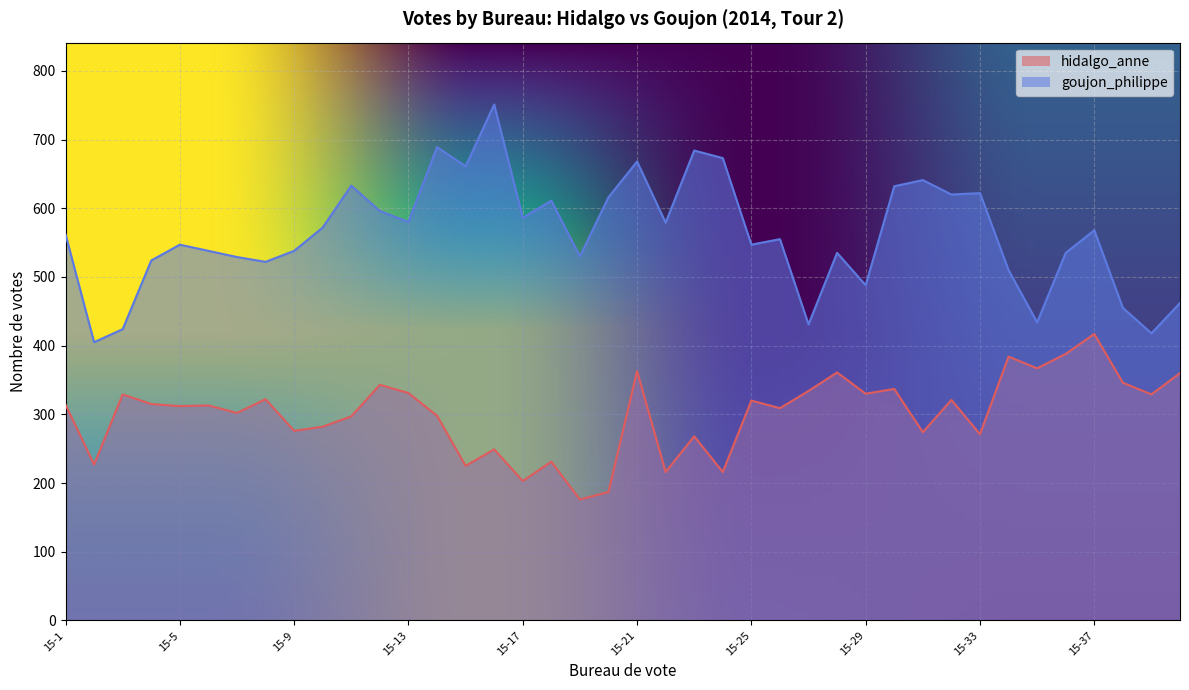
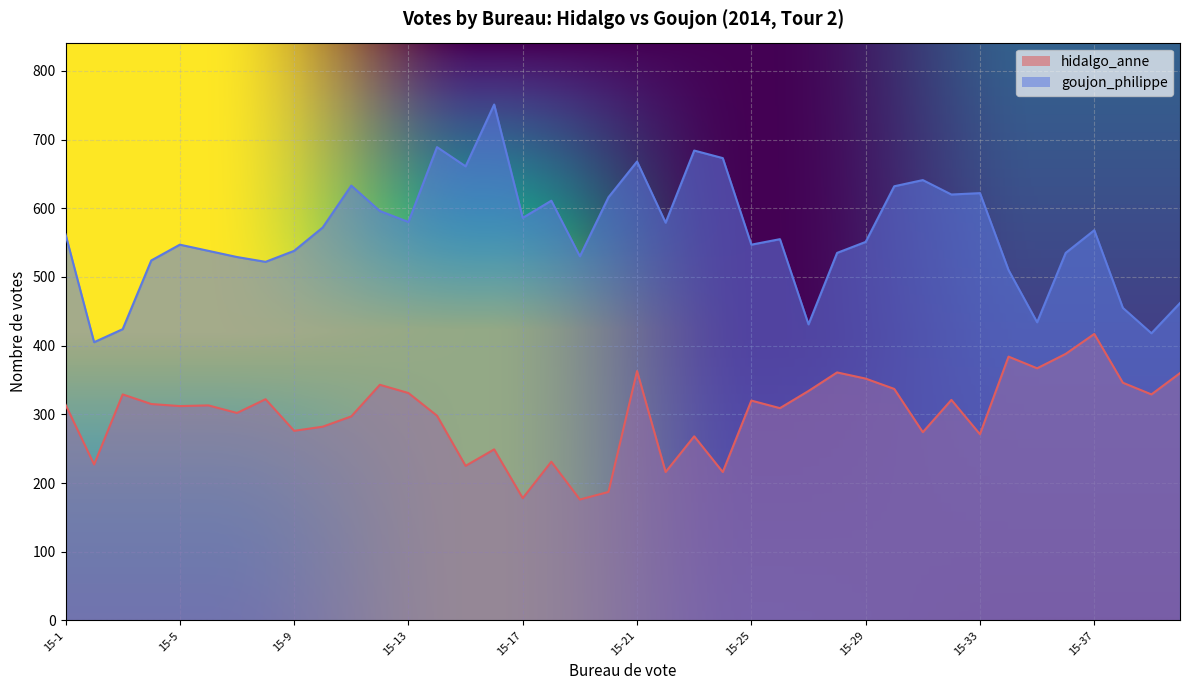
hidalgo_anne, 15-17: 200 -> 180
hidalgo_anne, 15-29: 330 -> 350
goujon_philippe, 15-29: 490 -> 550
